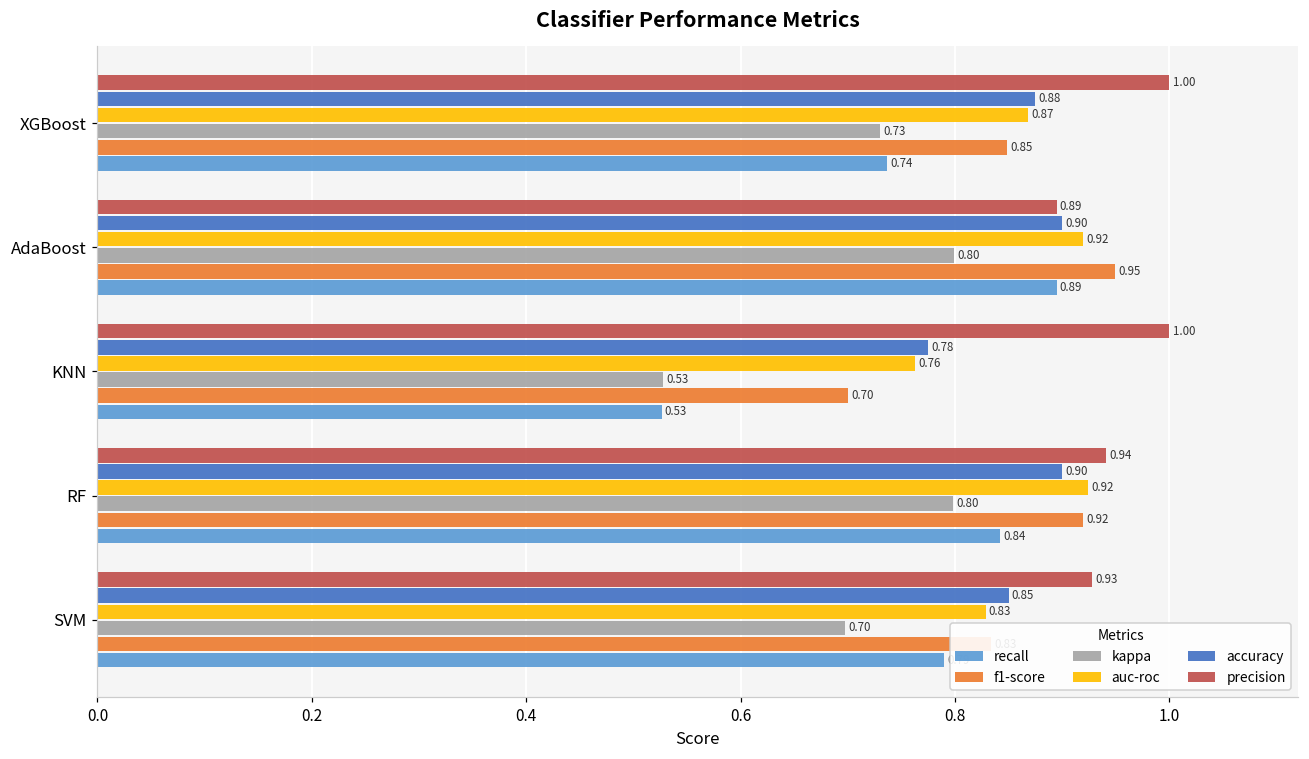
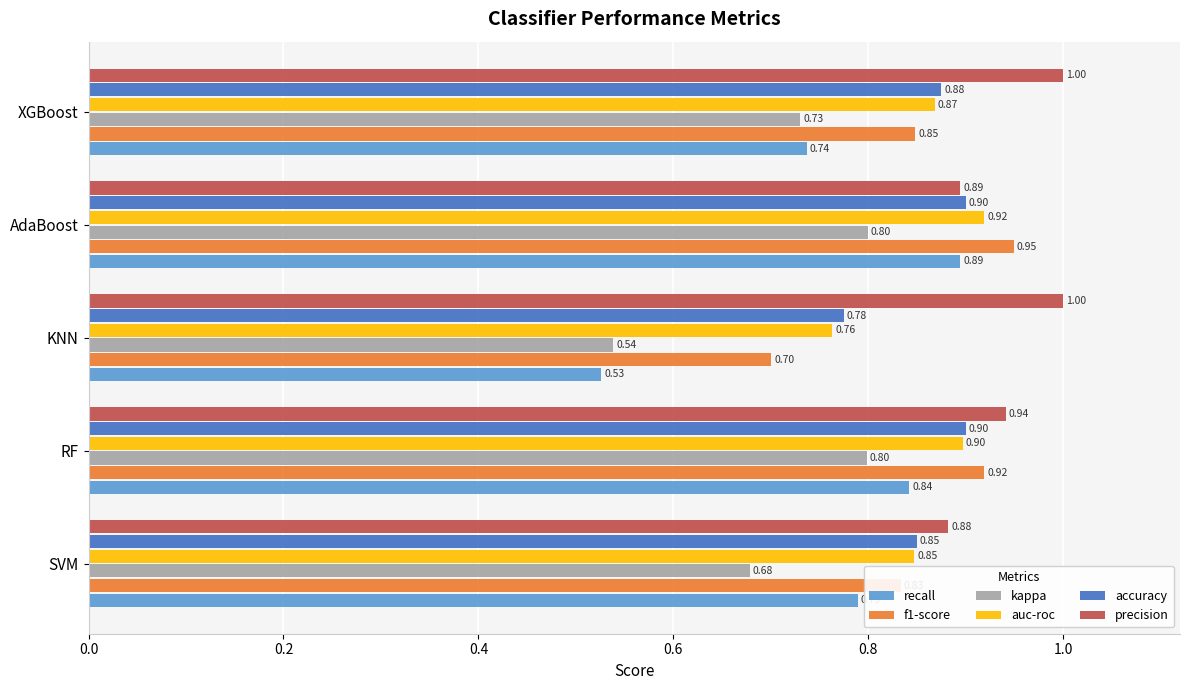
kappa, KNN: 0.53 -> 0.54
auc-roc, RF: 0.92 -> 0.90
precision, SVM: 0.93 -> 0.88
auc-roc, SVM: 0.83 -> 0.85
kappa, SVM: 0.70 -> 0.68
